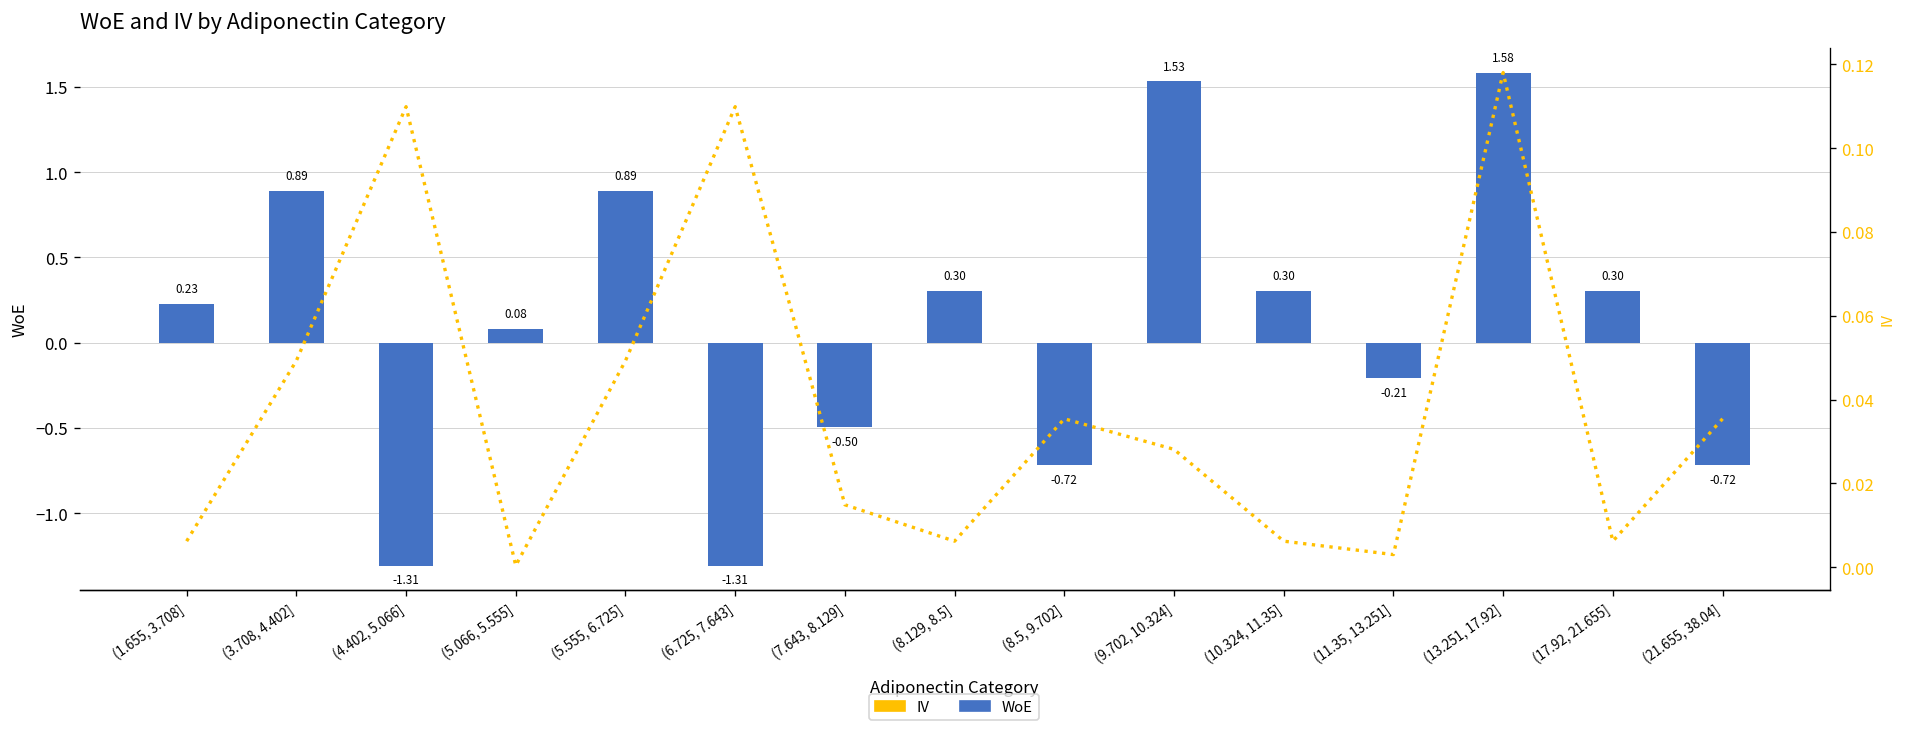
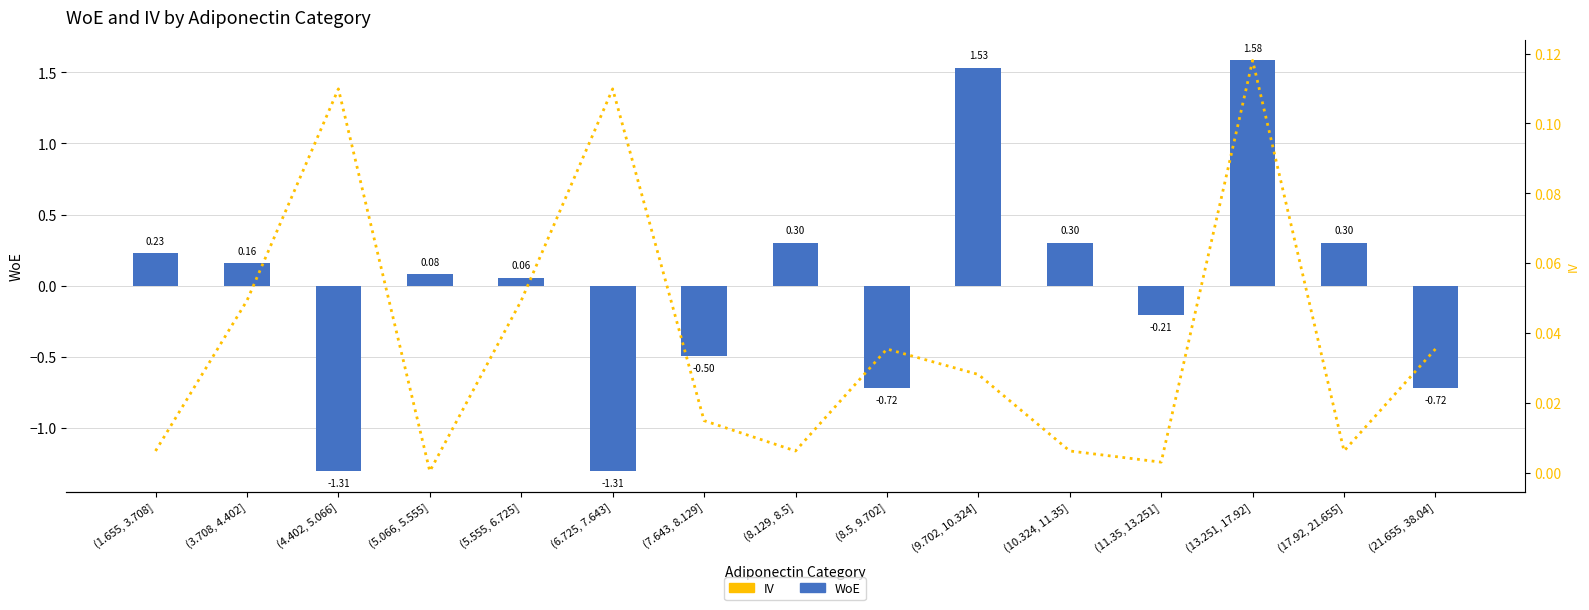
WoE, (3.708, 4.402]: 0.89 -> 0.16
WoE, (5.555, 6.725]: 0.89 -> 0.06
